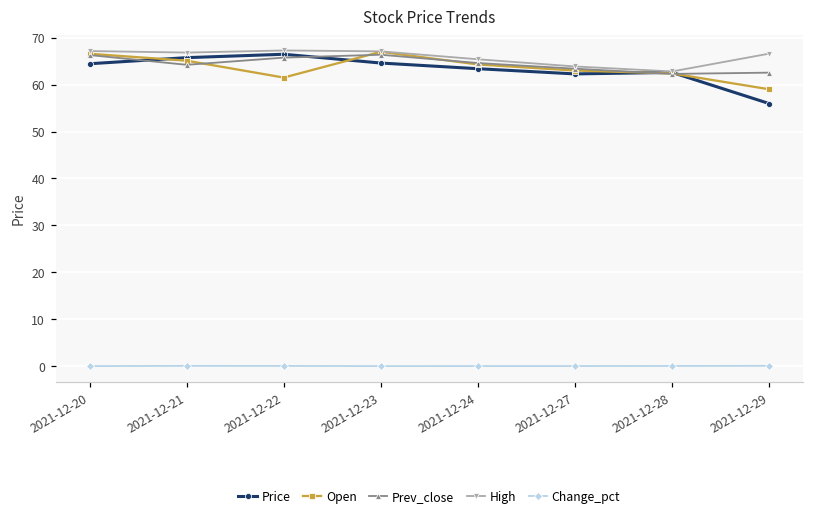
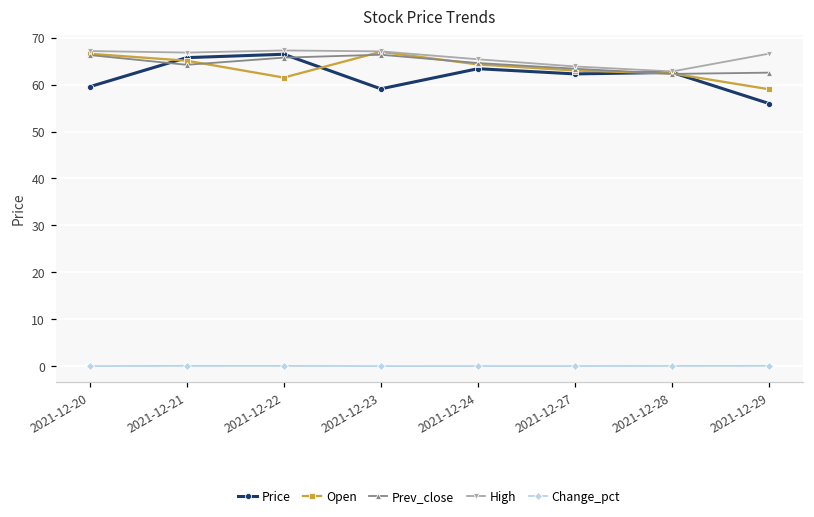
Price, 2021-12-20: 64 -> 60
Price, 2021-12-23: 65 -> 59
